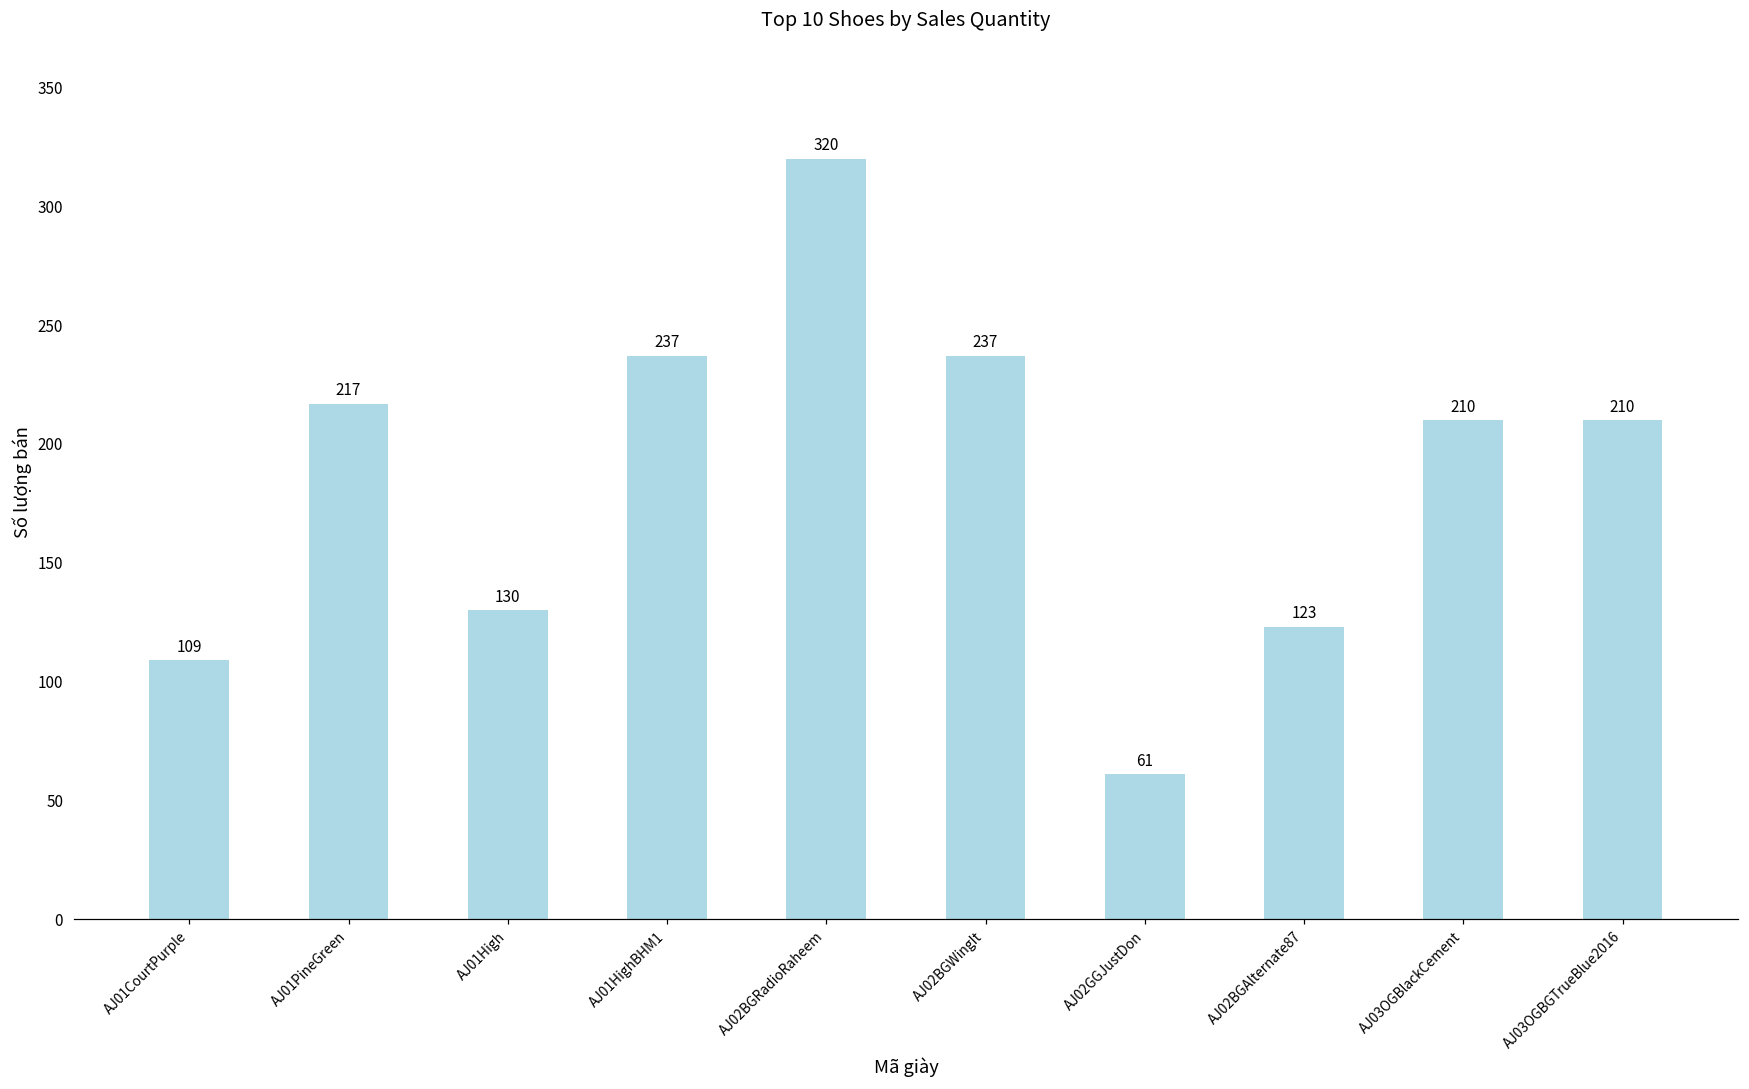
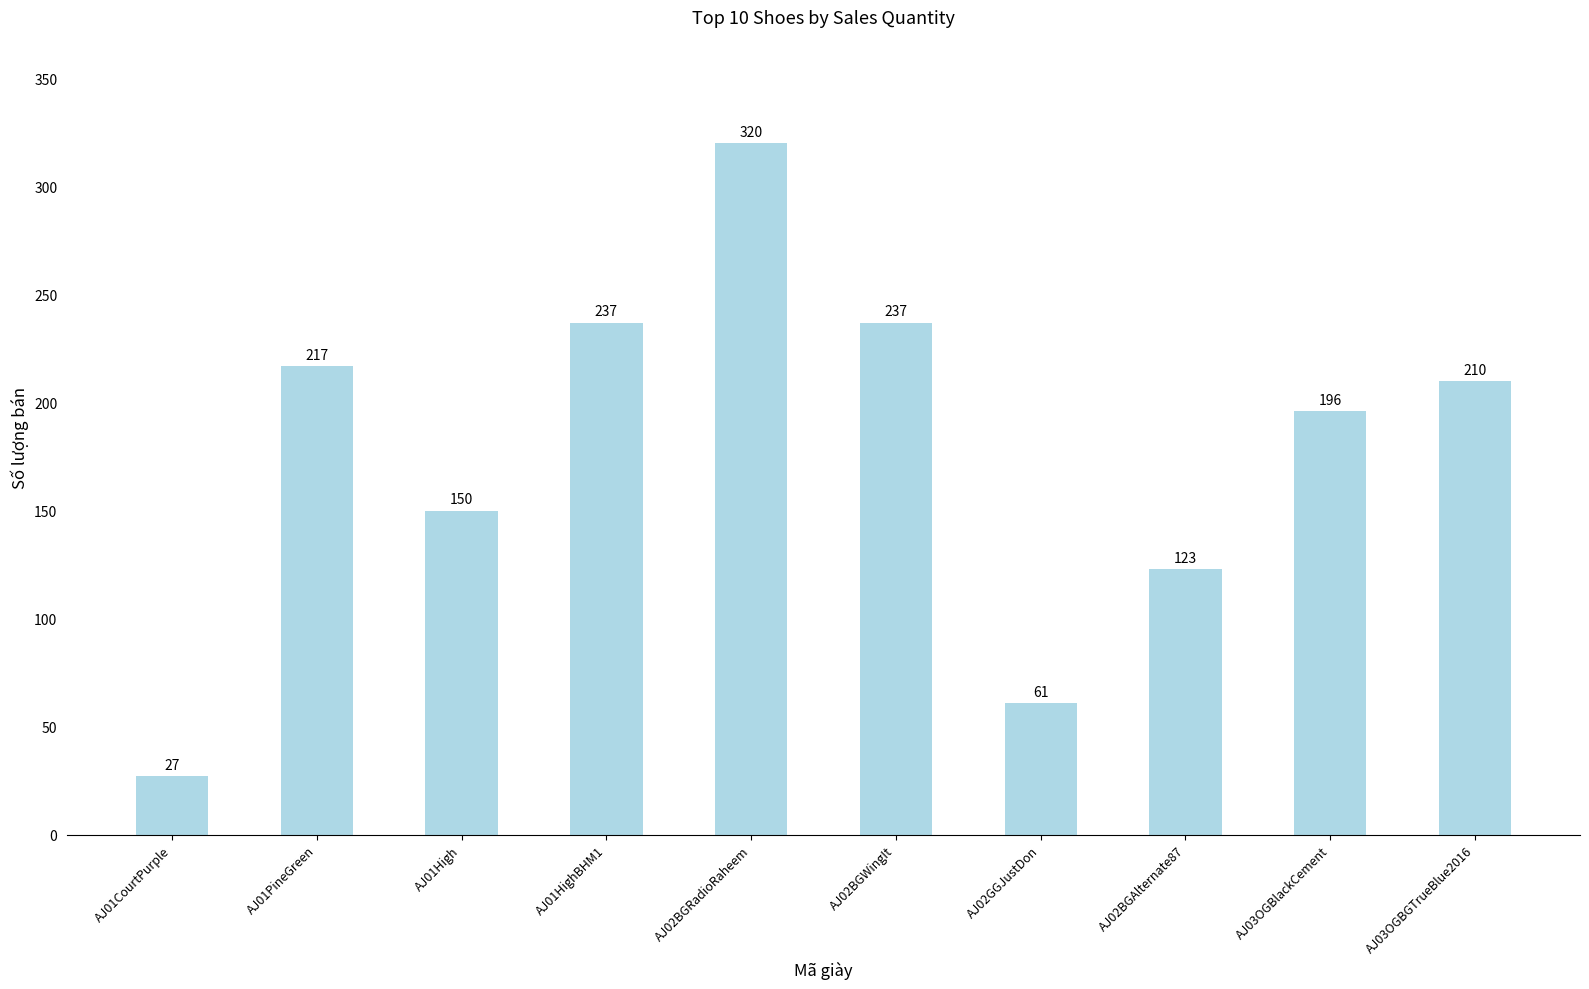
AJ01CourtPurple: 109 -> 27
AJ01High: 130 -> 150
AJ03OGBlackCement: 210 -> 196
